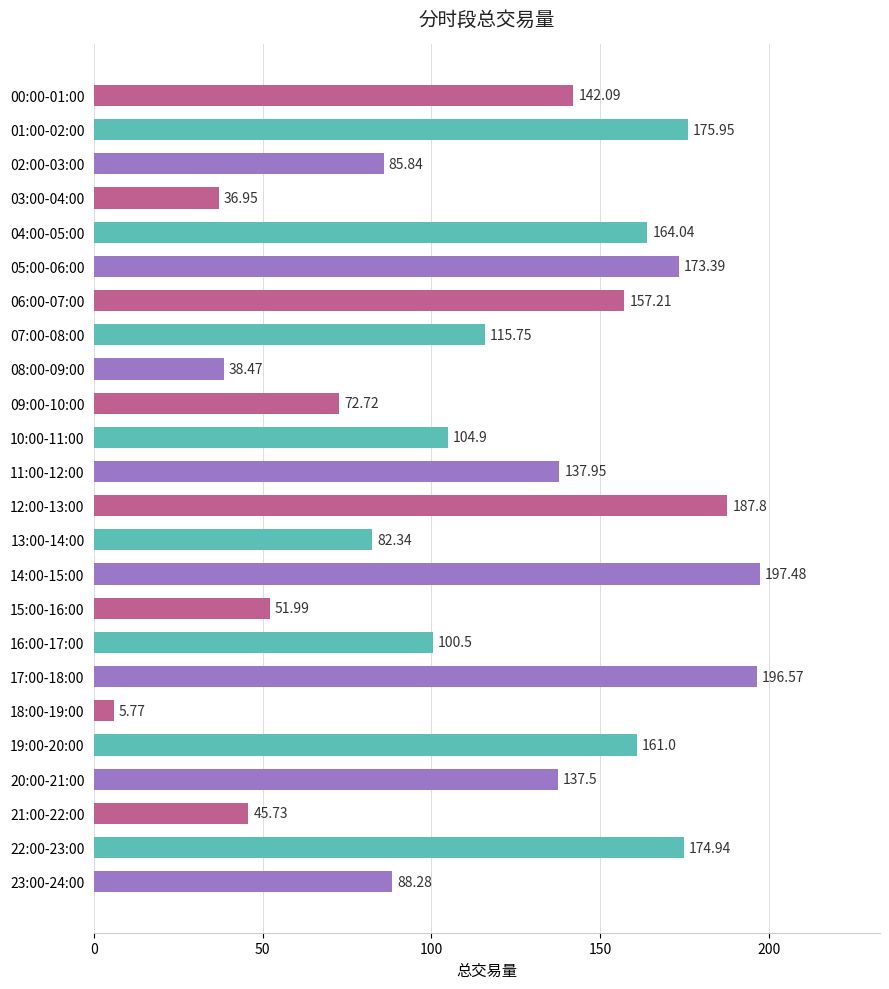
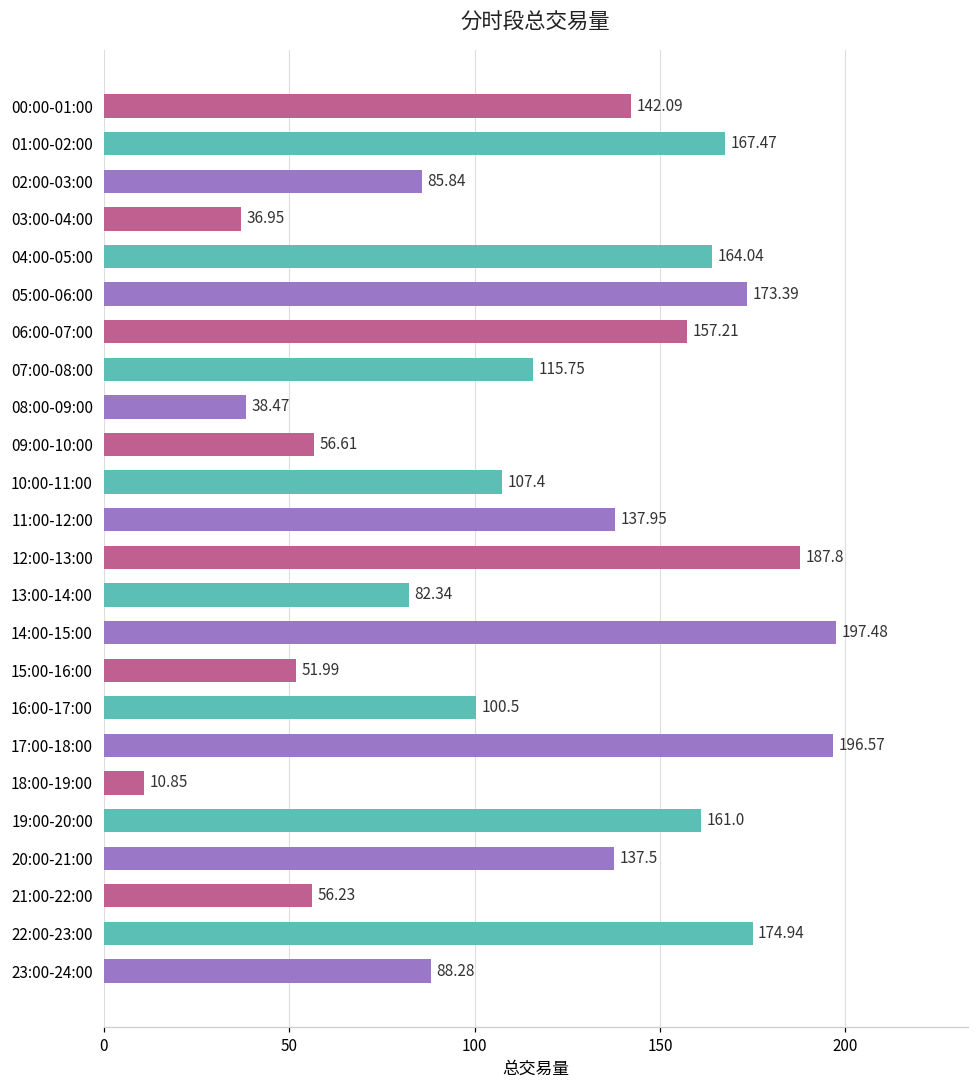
01:00-02:00: 175.95 -> 167.47
09:00-10:00: 72.72 -> 56.61
10:00-11:00: 104.9 -> 107.4
18:00-19:00: 5.77 -> 10.85
21:00-22:00: 45.73 -> 56.23
